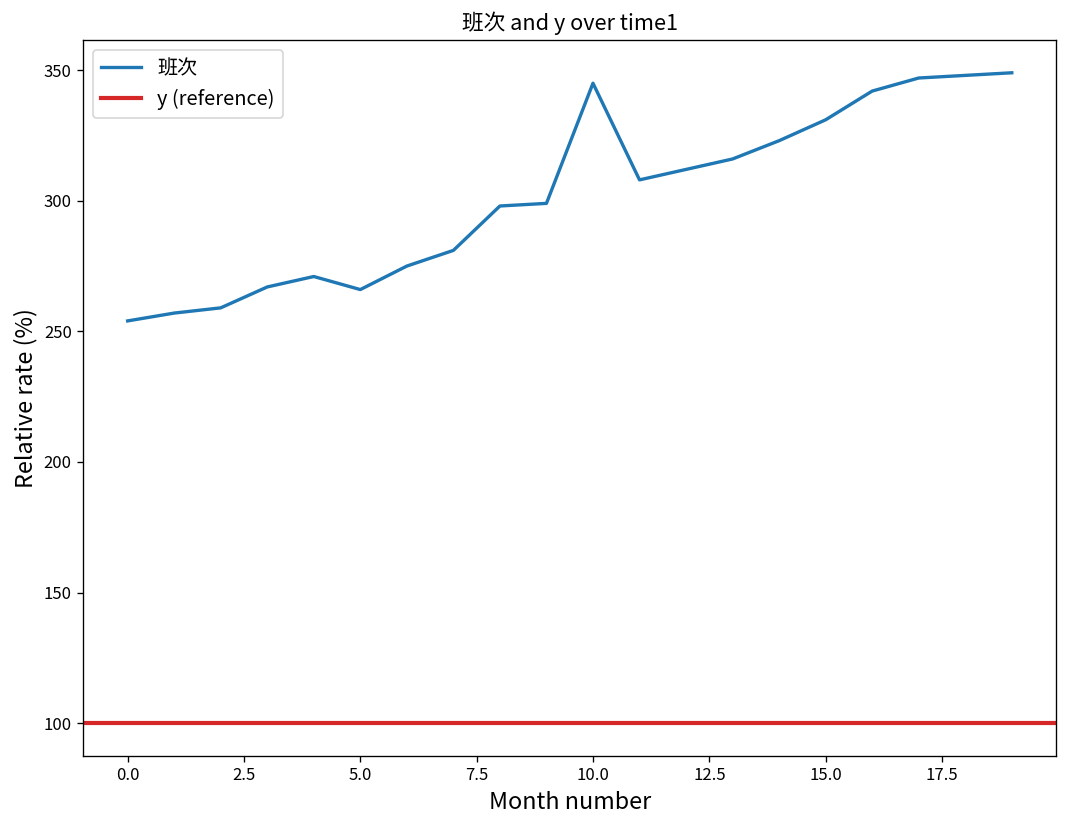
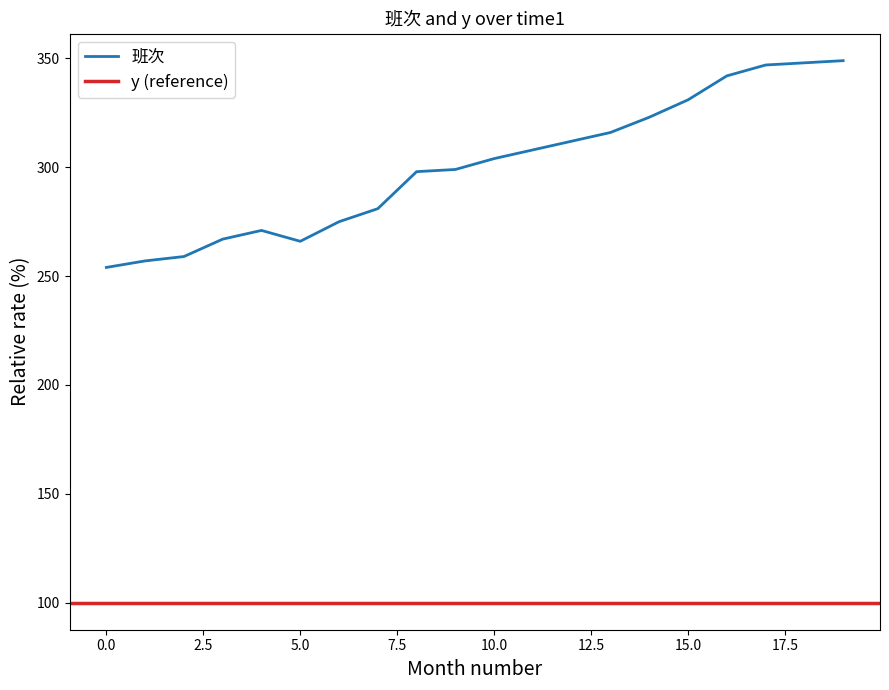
10.0: 345 -> 304
